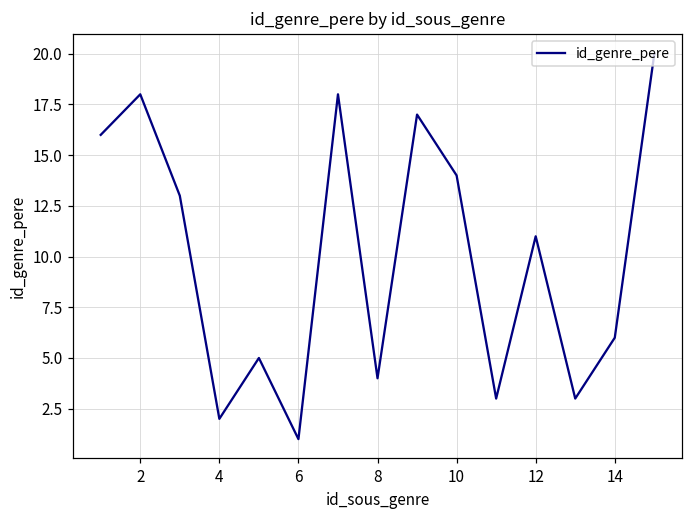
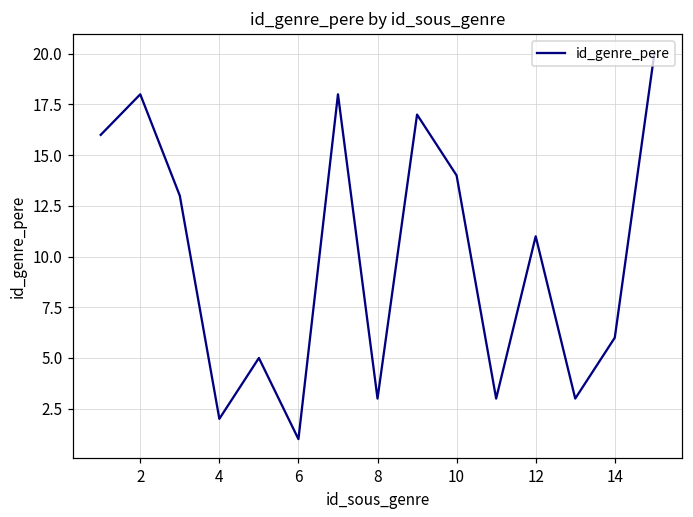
8: 4 -> 3
